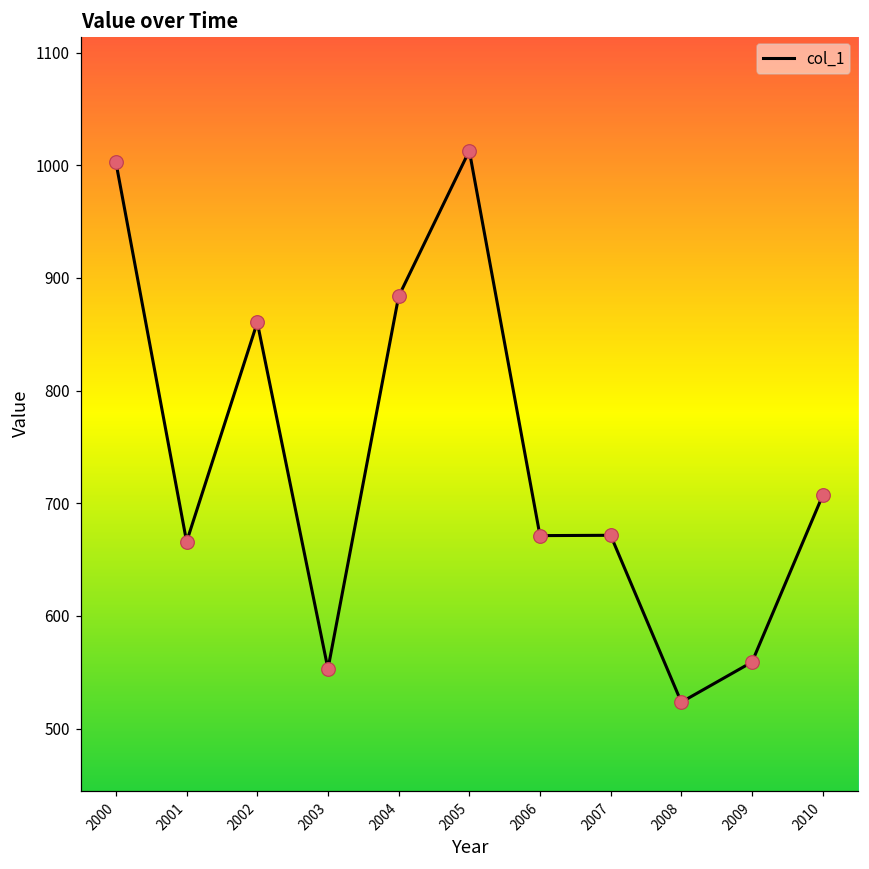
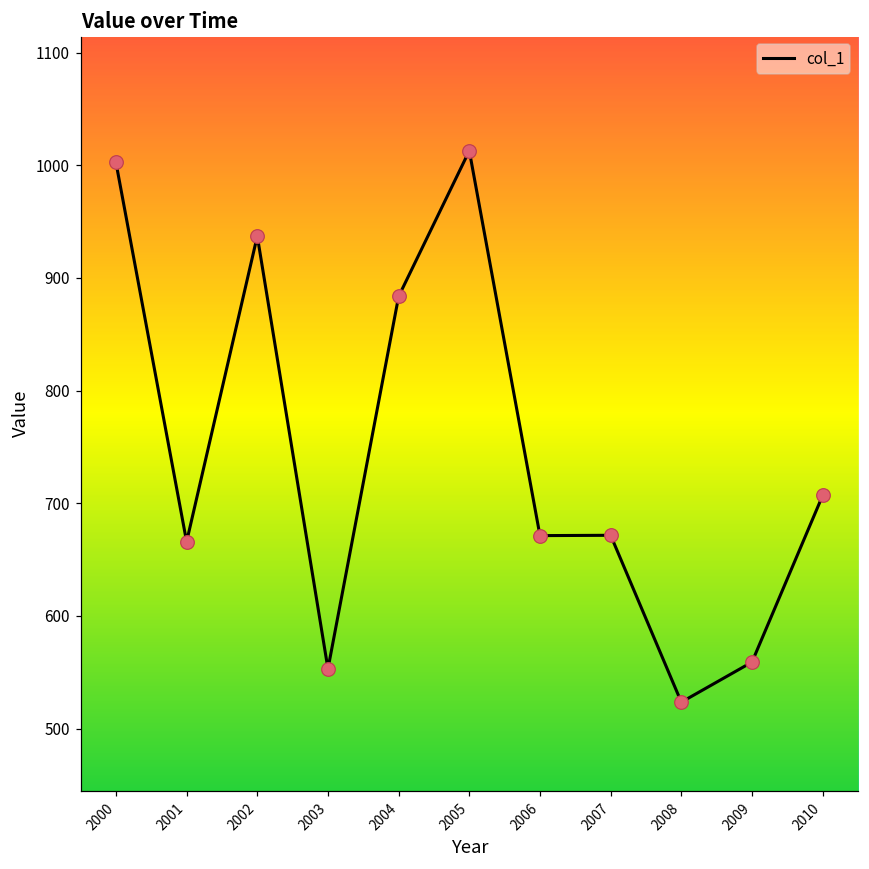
2002: 861 -> 937
